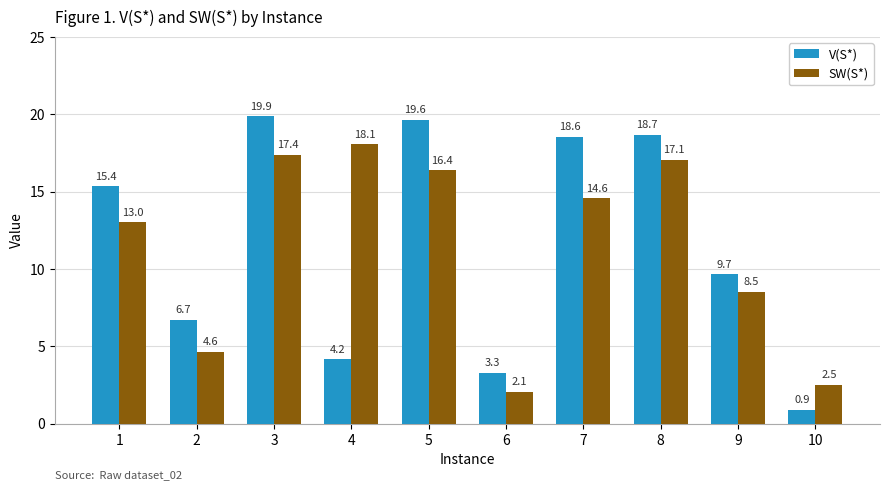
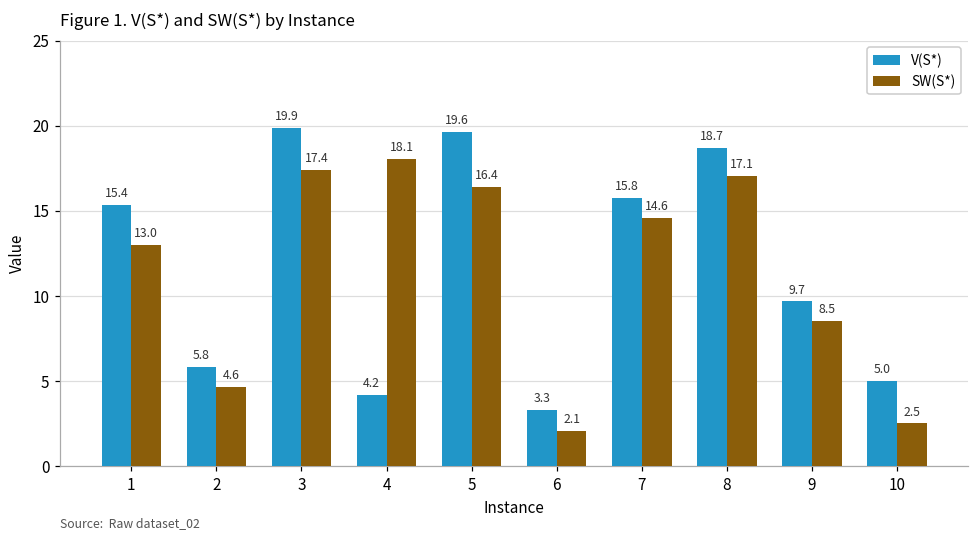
V(S*), 2: 6.7 -> 5.8
V(S*), 7: 18.6 -> 15.8
V(S*), 10: 0.9 -> 5.0
